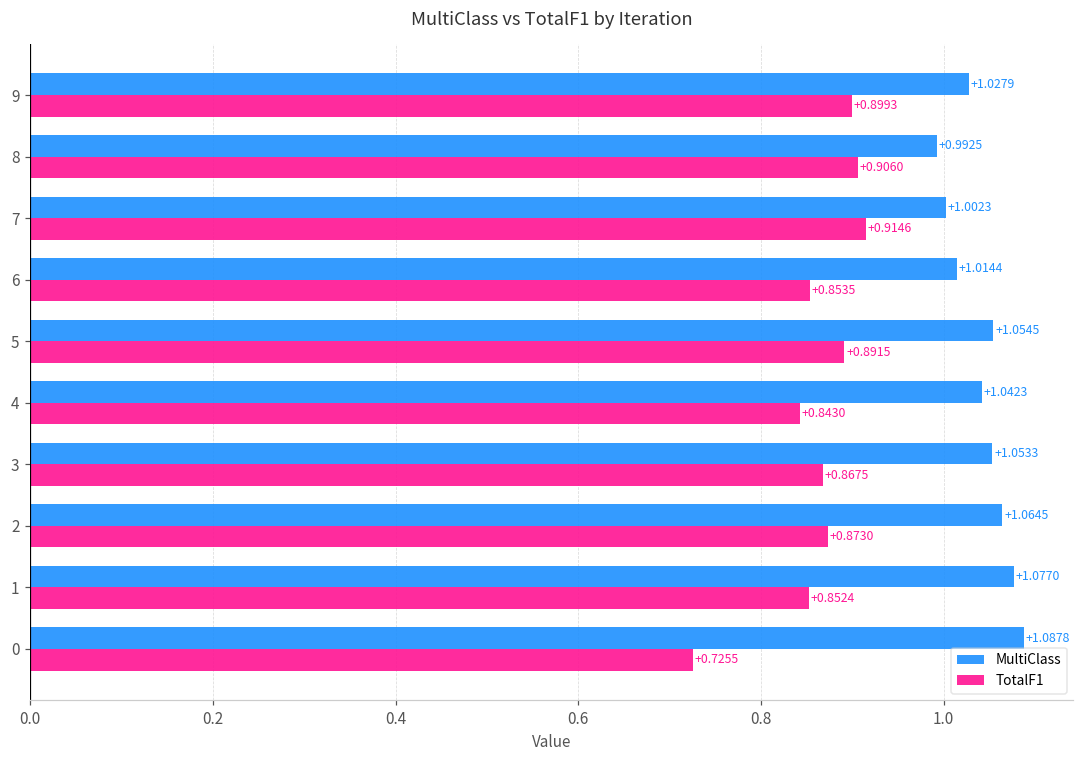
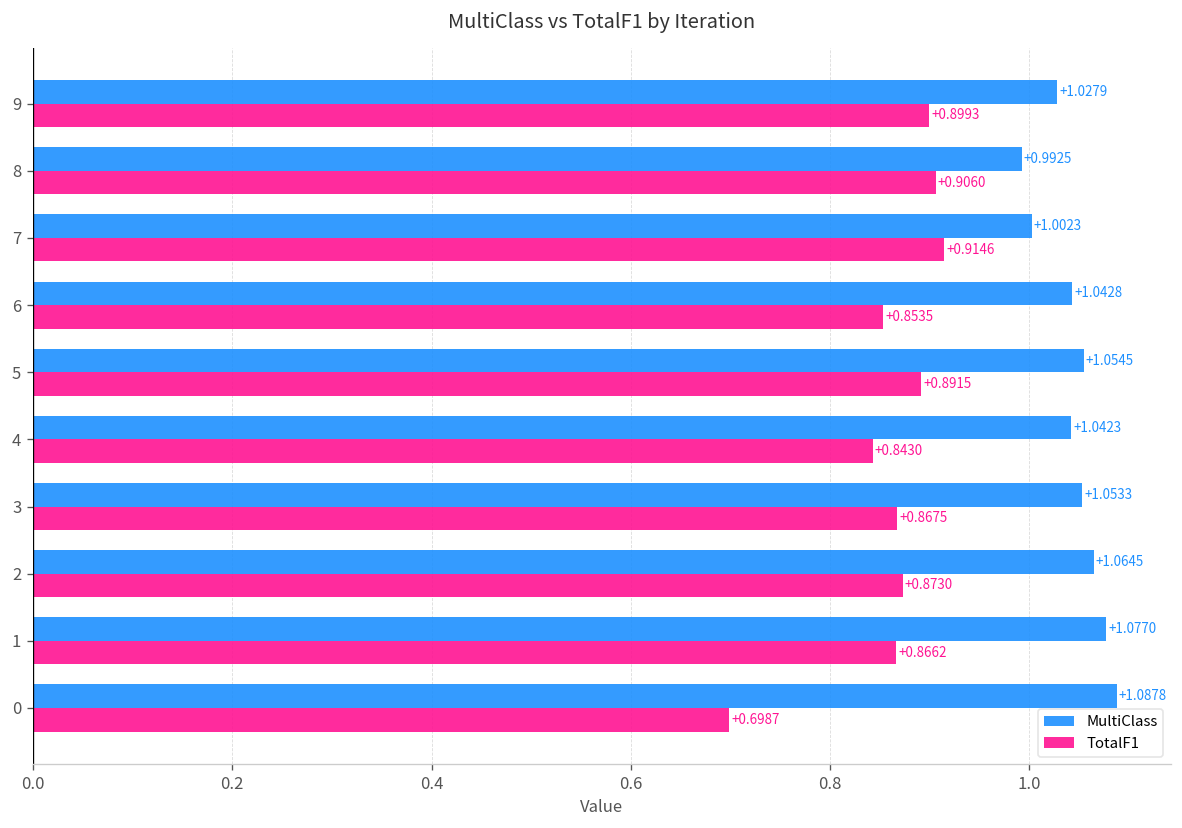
MultiClass, 6: +1.0144 -> +1.0428
TotalF1, 1: +0.8524 -> +0.8662
TotalF1, 0: +0.7255 -> +0.6987
